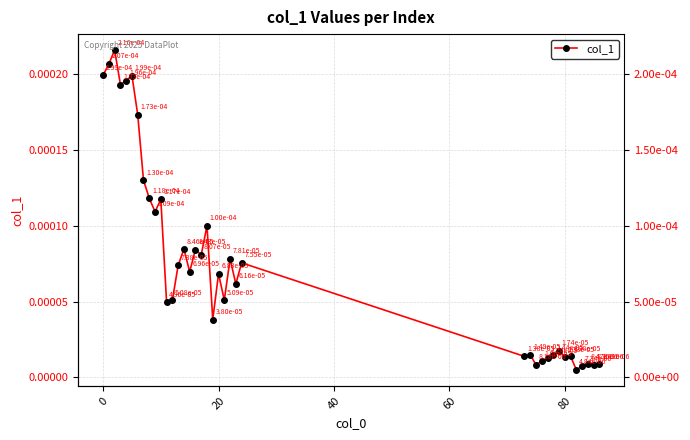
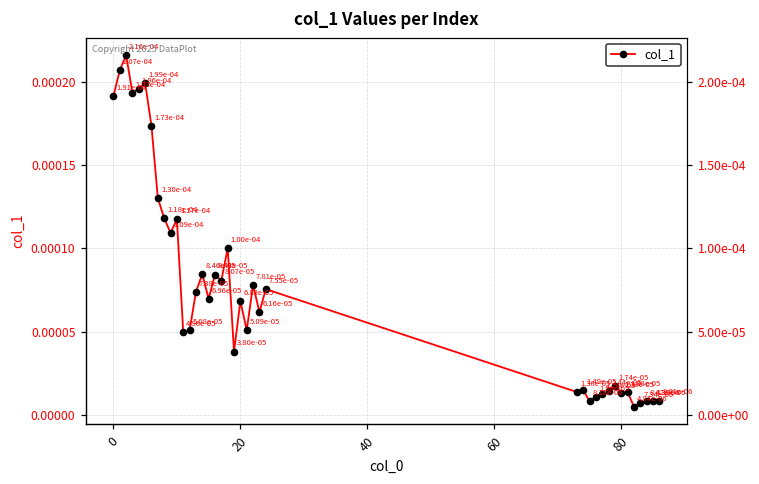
0: 1.99e-04 -> 1.91e-04
